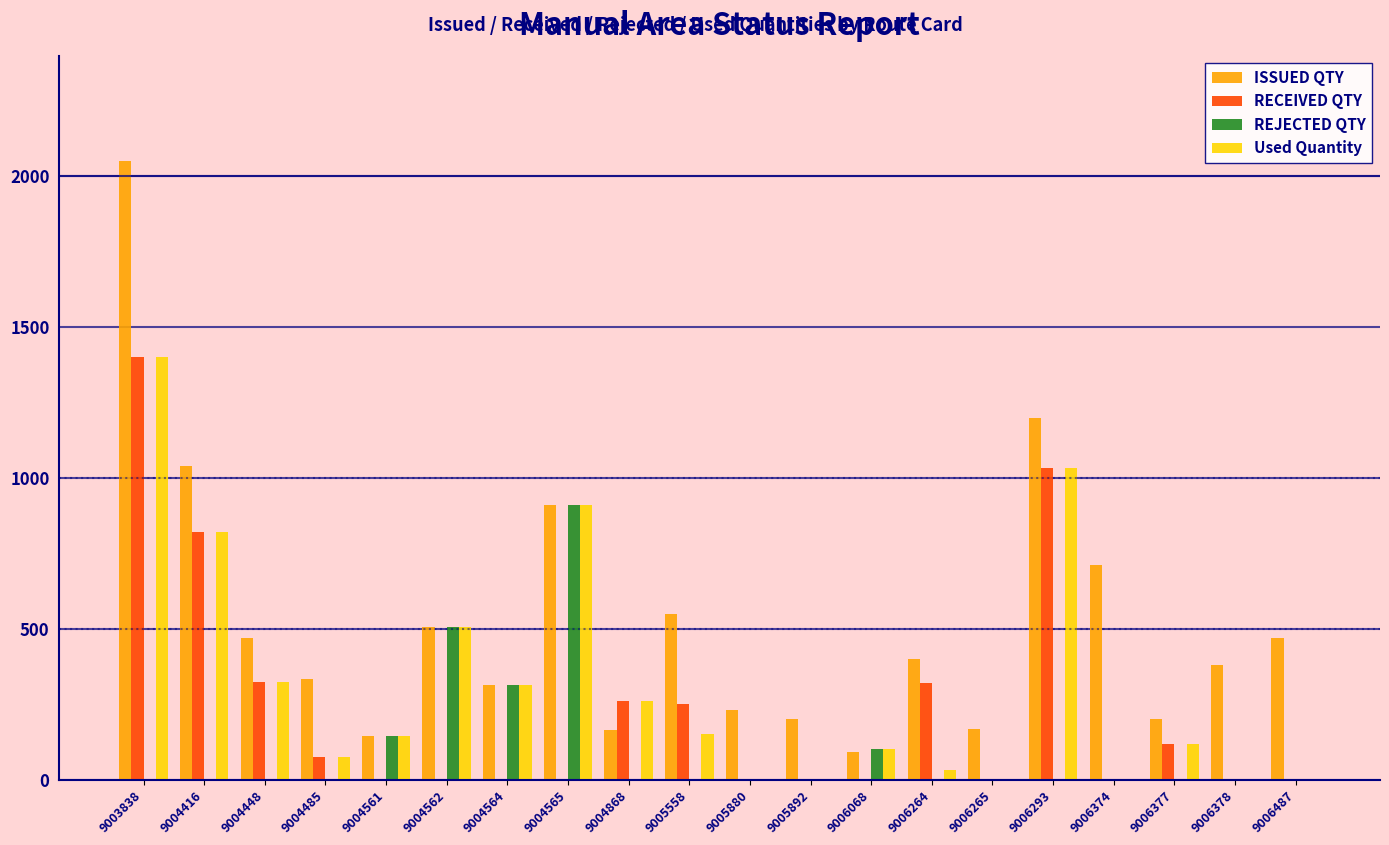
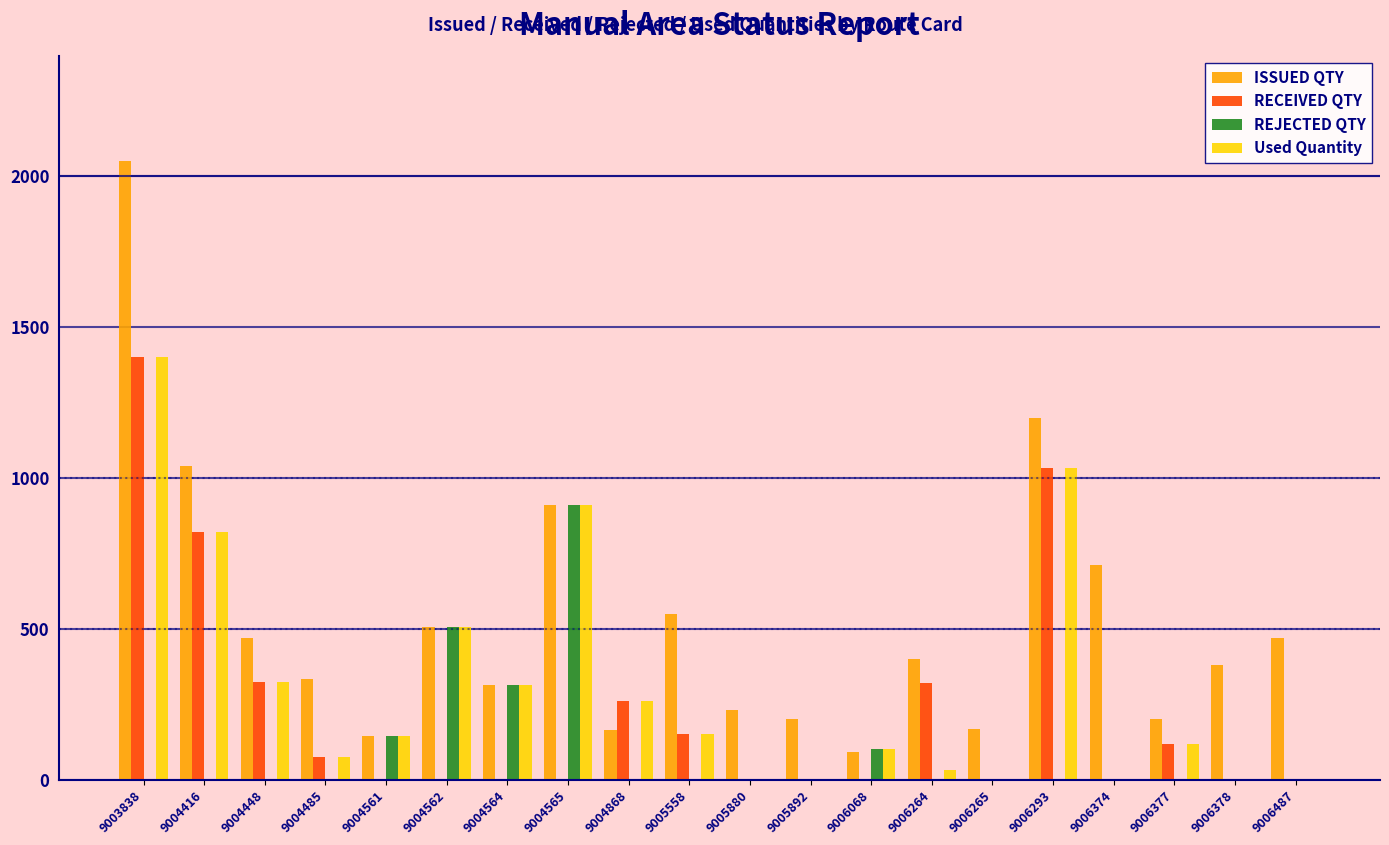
RECEIVED QTY, 9005558: 250 -> 150
